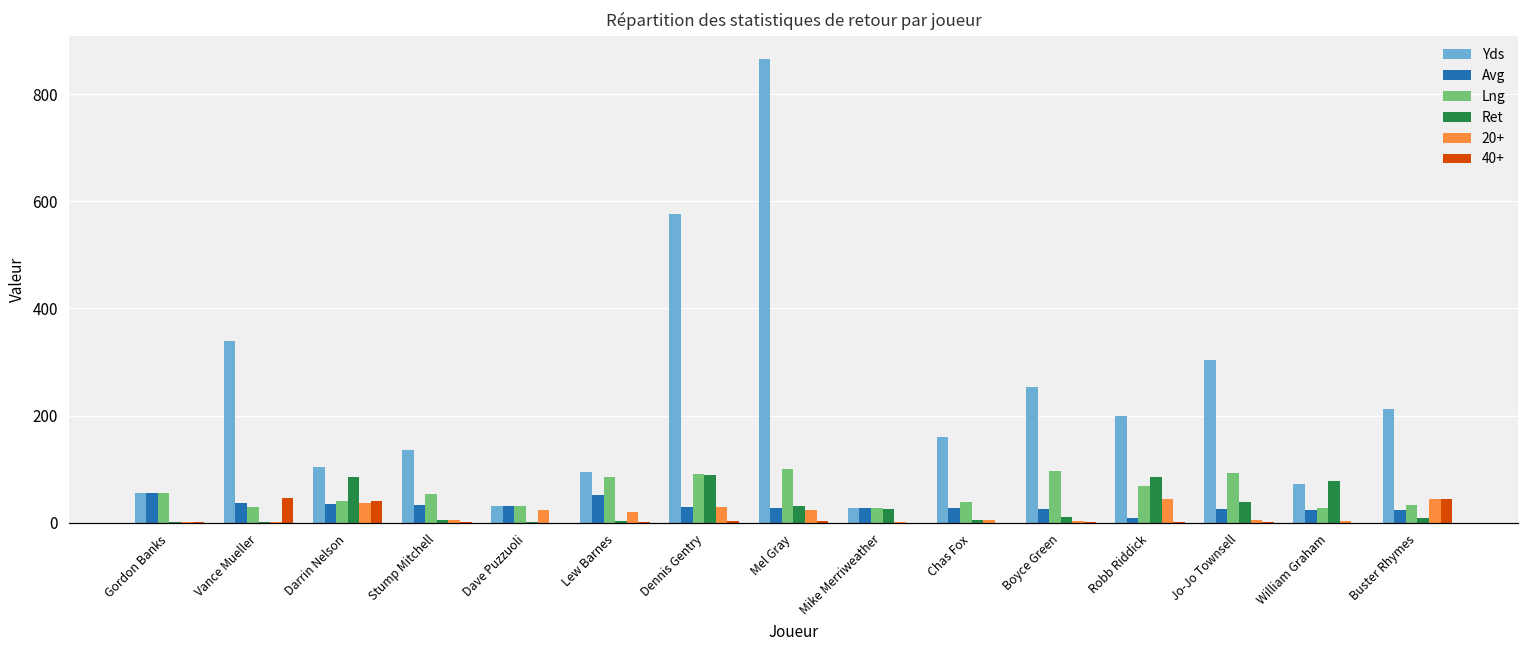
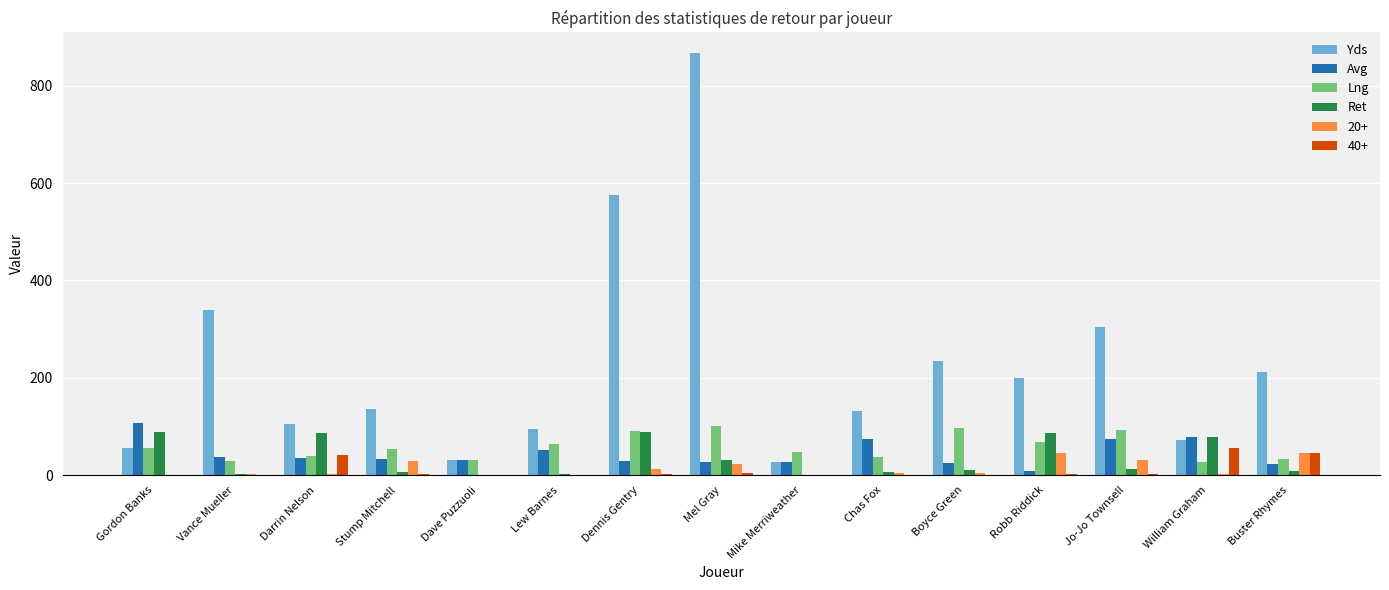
Avg, Gordon Banks: 60 -> 110
Ret, Gordon Banks: 0 -> 90
40+, Vance Mueller: 50 -> 0
20+, Darrin Nelson: 40 -> 0
20+, Stump Mitchell: 10 -> 30
20+, Dave Puzzuoli: 20 -> 0
Lng, Lew Barnes: 90 -> 60
20+, Lew Barnes: 20 -> 0
20+, Dennis Gentry: 30 -> 10
Lng, Mike Merriweather: 30 -> 50
Ret, Mike Merriweather: 30 -> 0
Yds, Chas Fox: 160 -> 130
Avg, Chas Fox: 30 -> 80
Yds, Boyce Green: 250 -> 240
Avg, Jo-Jo Townsell: 20 -> 70
Ret, Jo-Jo Townsell: 40 -> 10
20+, Jo-Jo Townsell: 10 -> 30
Avg, William Graham: 20 -> 80
40+, William Graham: 0 -> 60
